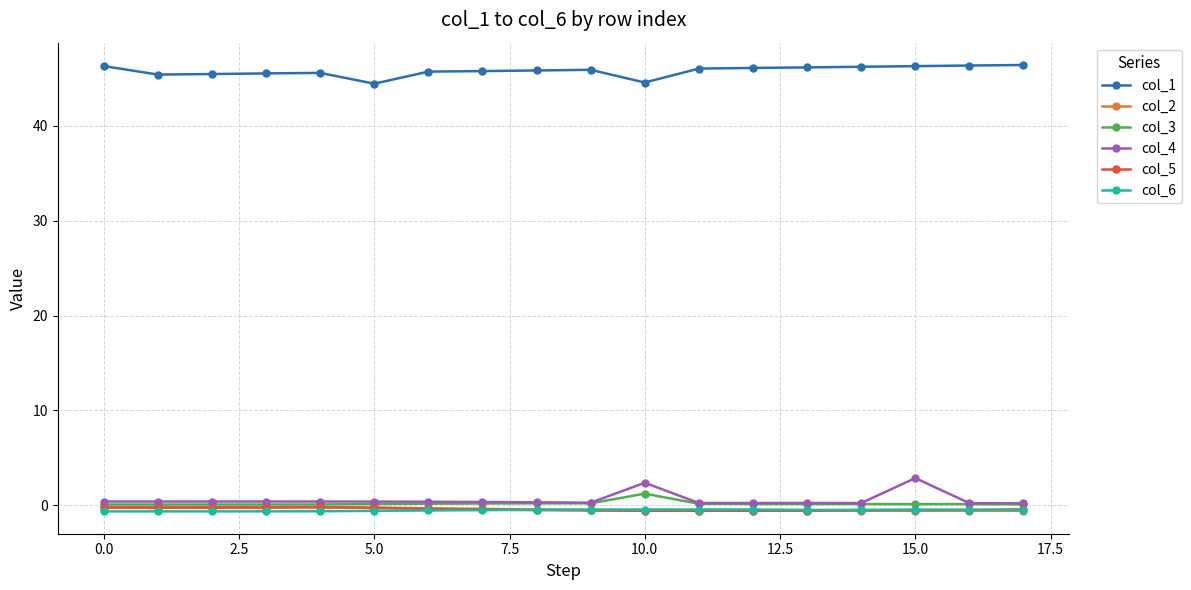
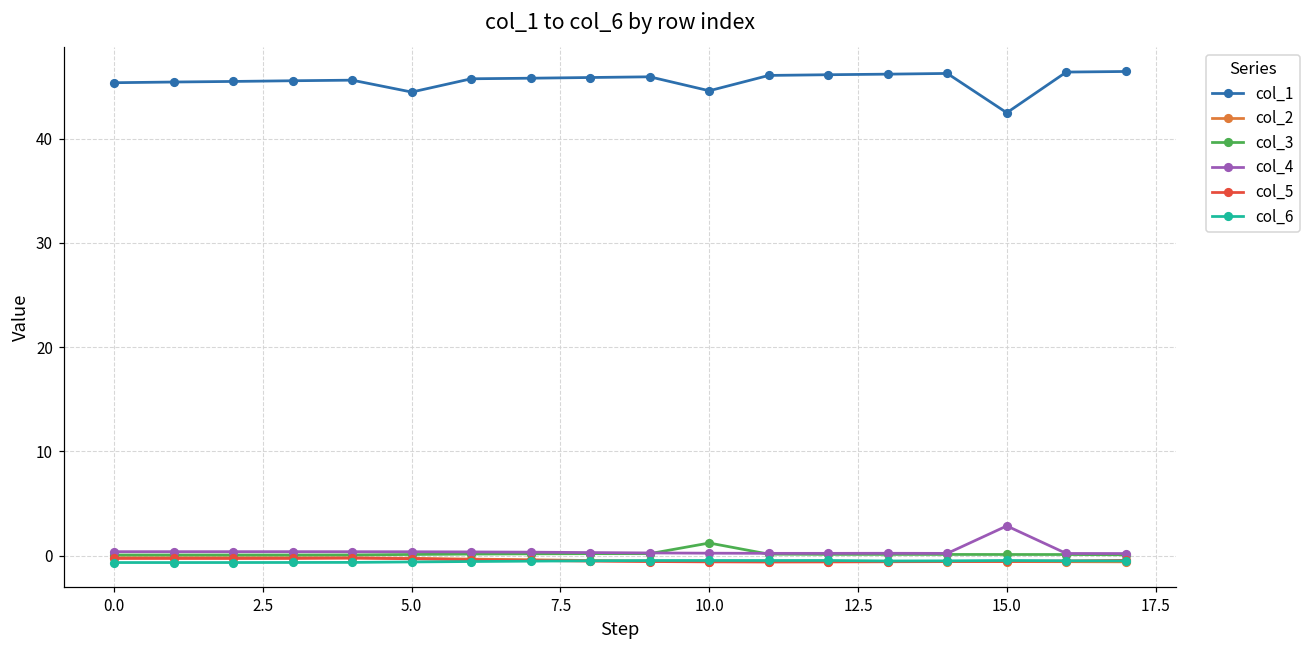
col_1, 0.0: 46 -> 45
col_4, 10.0: 2 -> 0
col_1, 15.0: 46 -> 42
